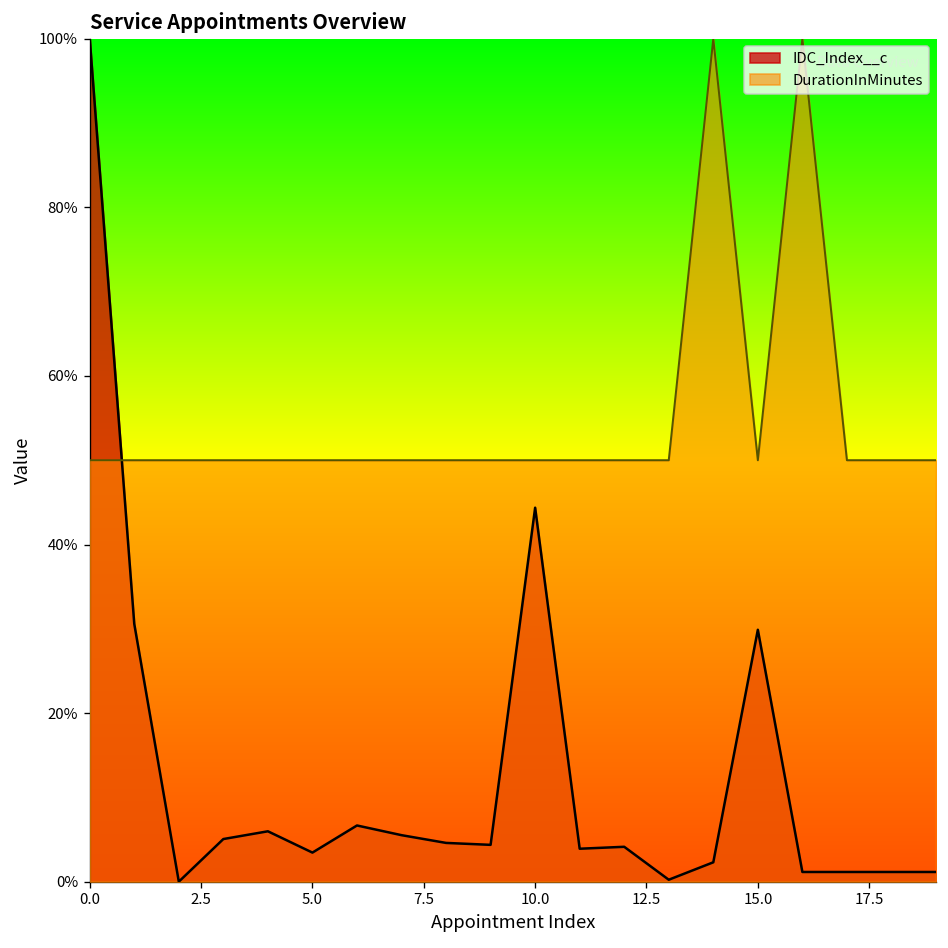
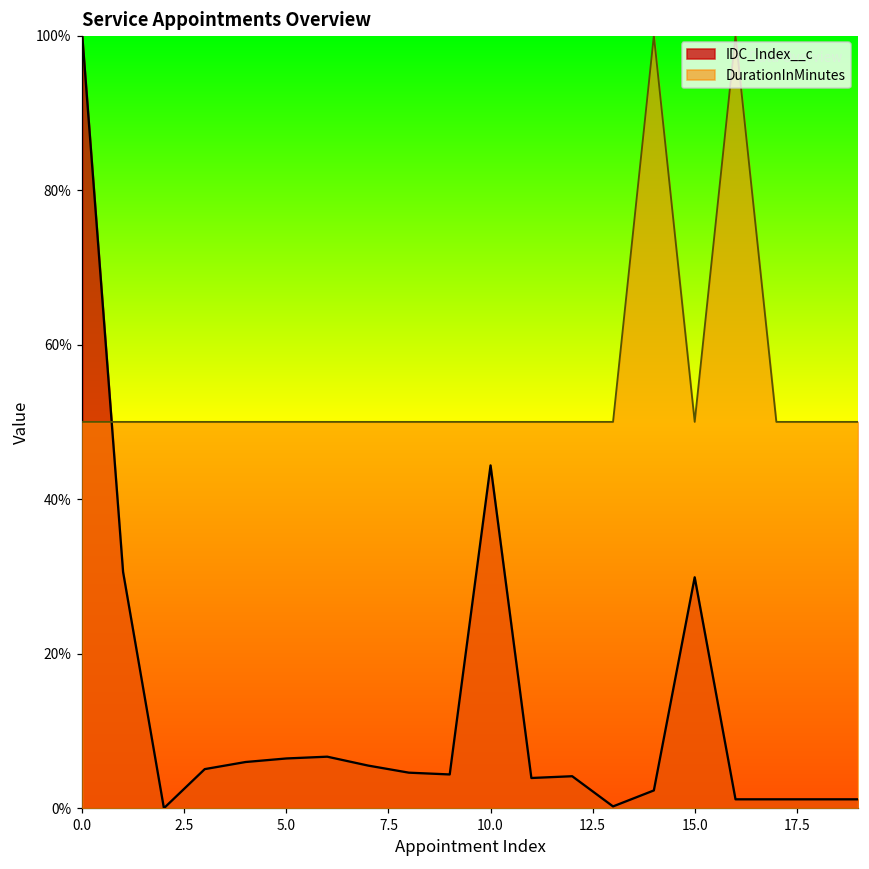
IDC_Index__c, 5.0: 3% -> 6%
